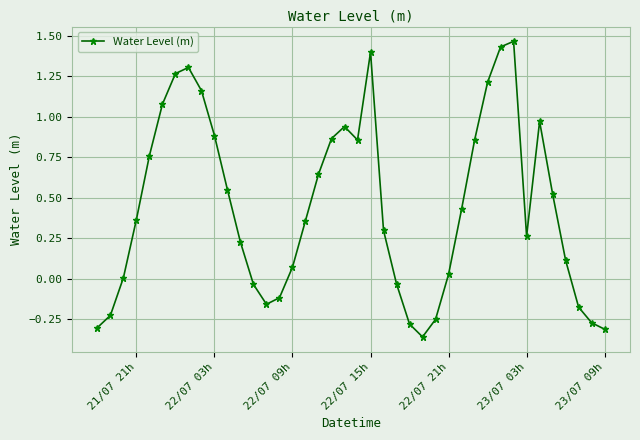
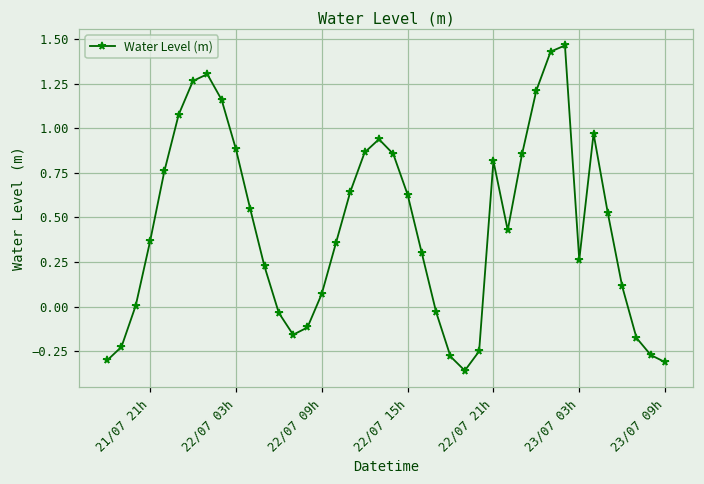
22/07 15h: 1.40 -> 0.63
22/07 21h: 0.03 -> 0.82
